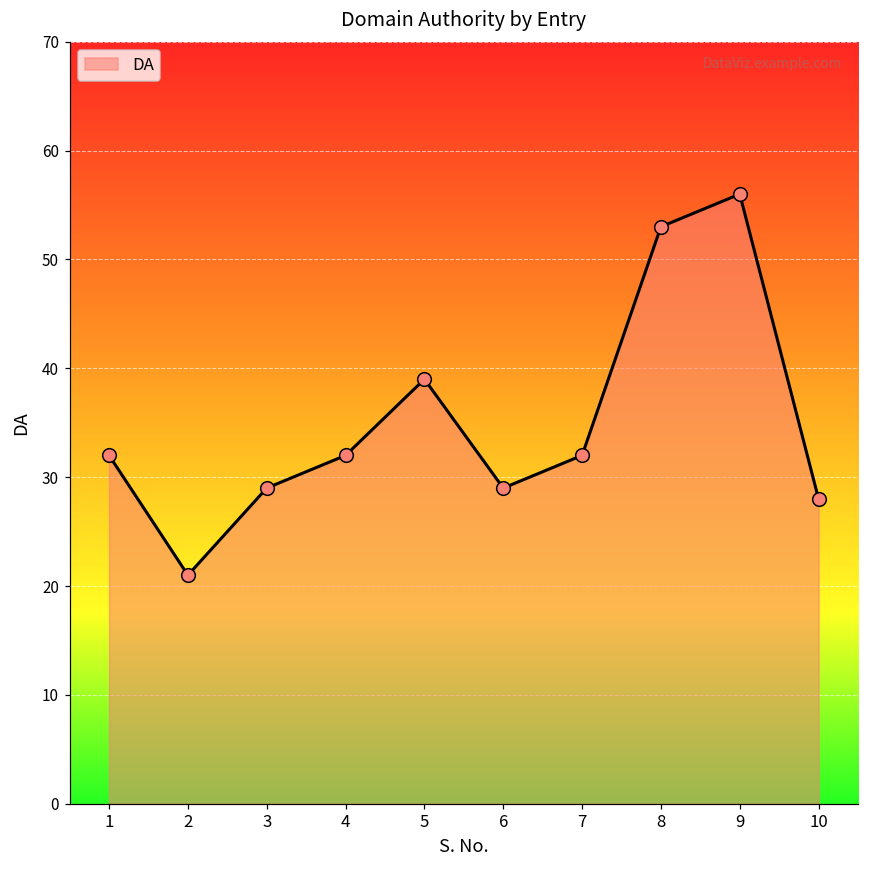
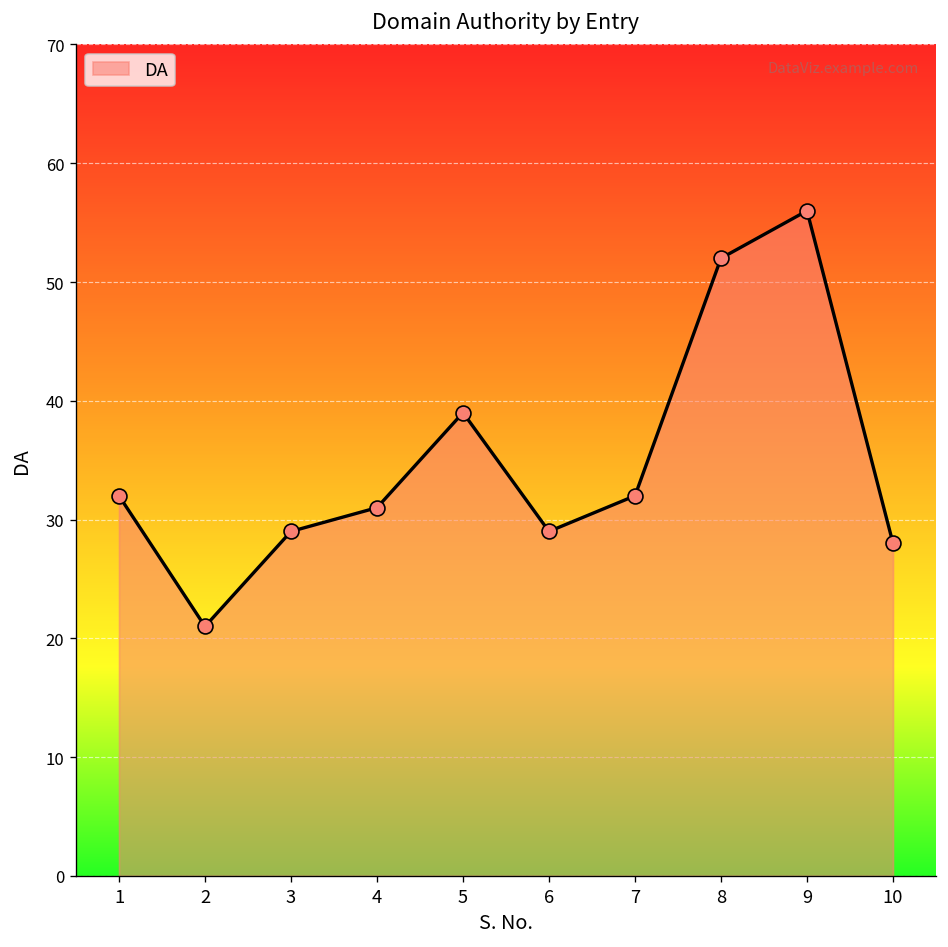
4: 32 -> 31
8: 53 -> 52
